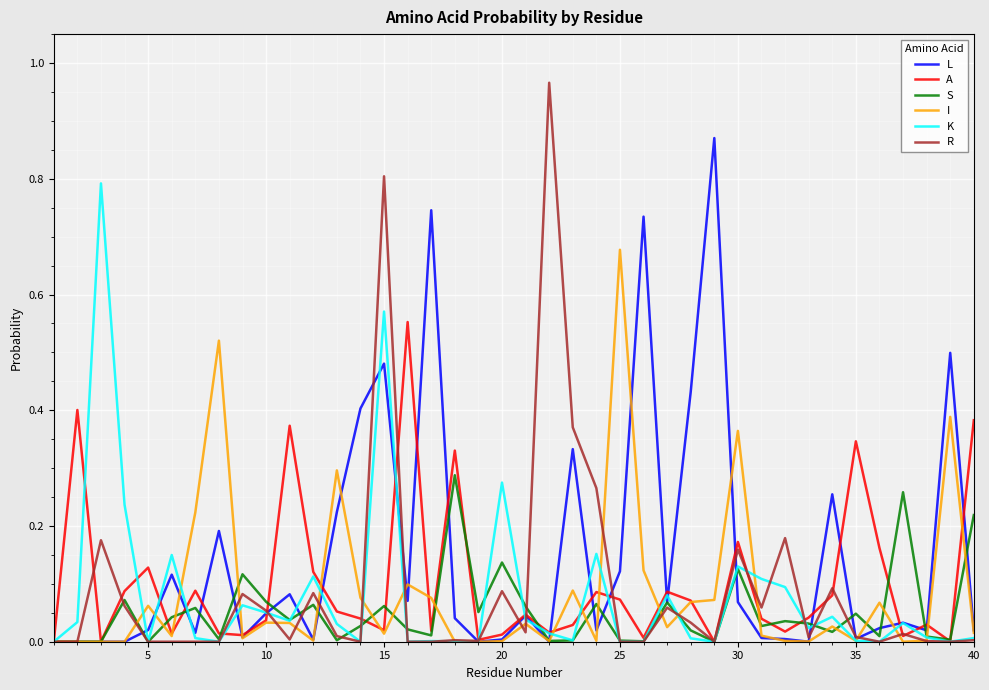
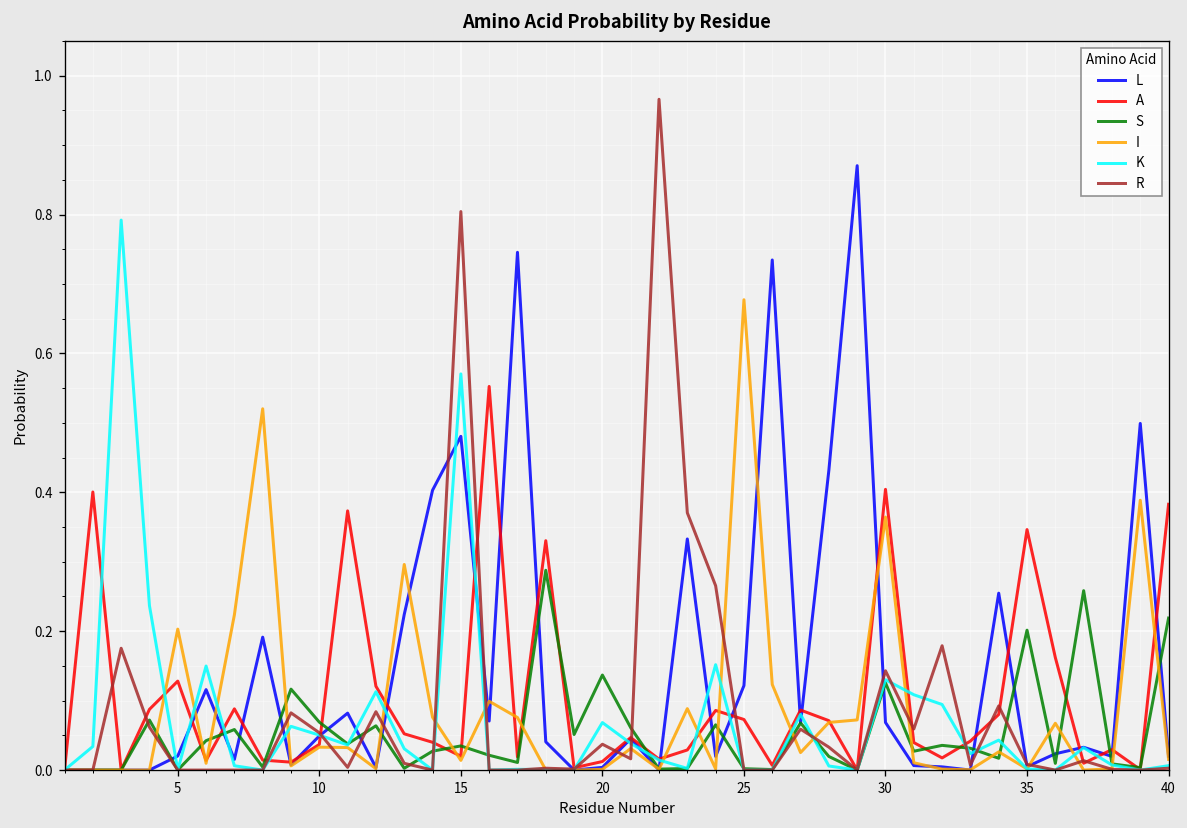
I, 5: 0.06 -> 0.20
S, 15: 0.06 -> 0.03
K, 20: 0.28 -> 0.07
R, 20: 0.09 -> 0.04
A, 30: 0.17 -> 0.40
R, 30: 0.16 -> 0.14
S, 35: 0.05 -> 0.20
